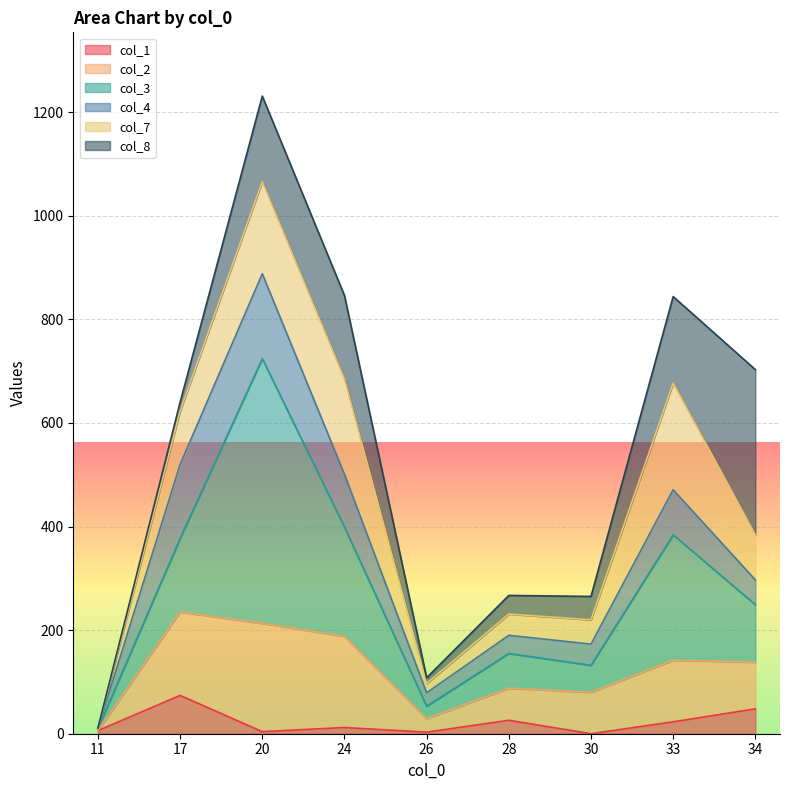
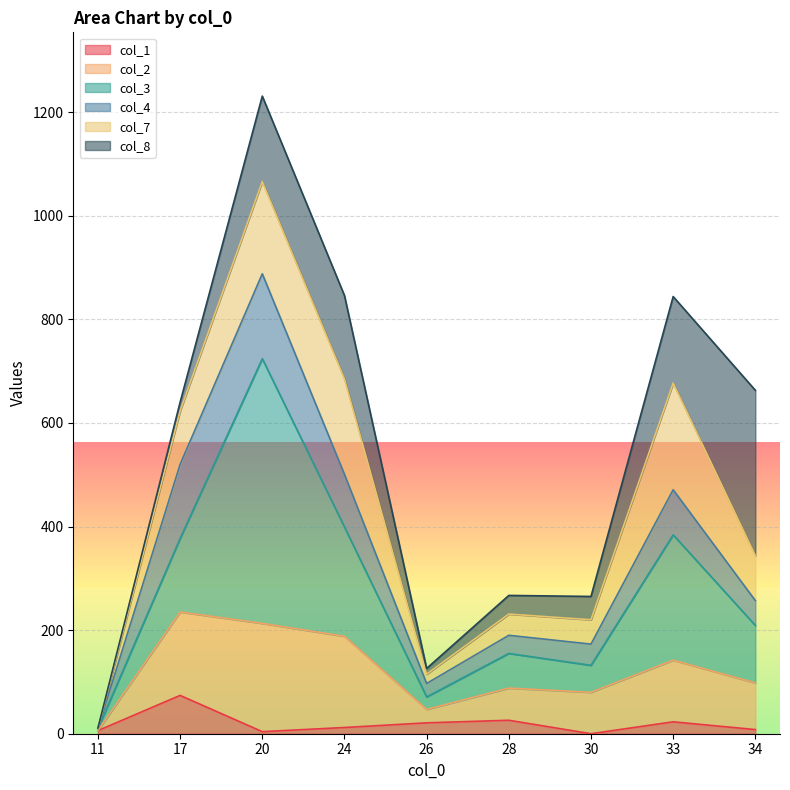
col_1, 26: 0 -> 20
col_1, 34: 50 -> 10
